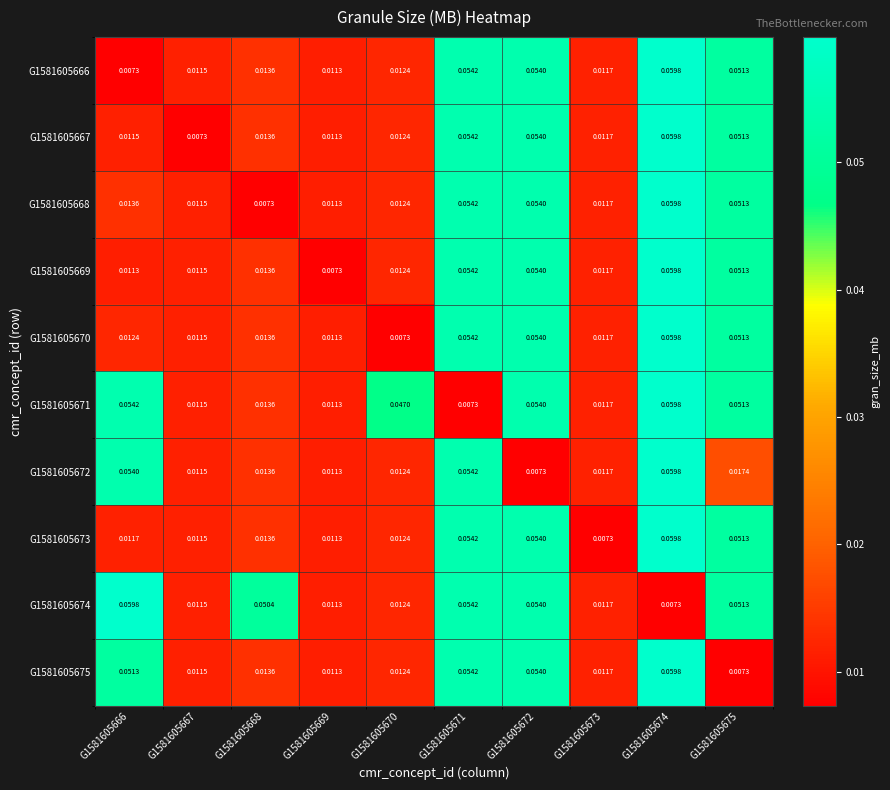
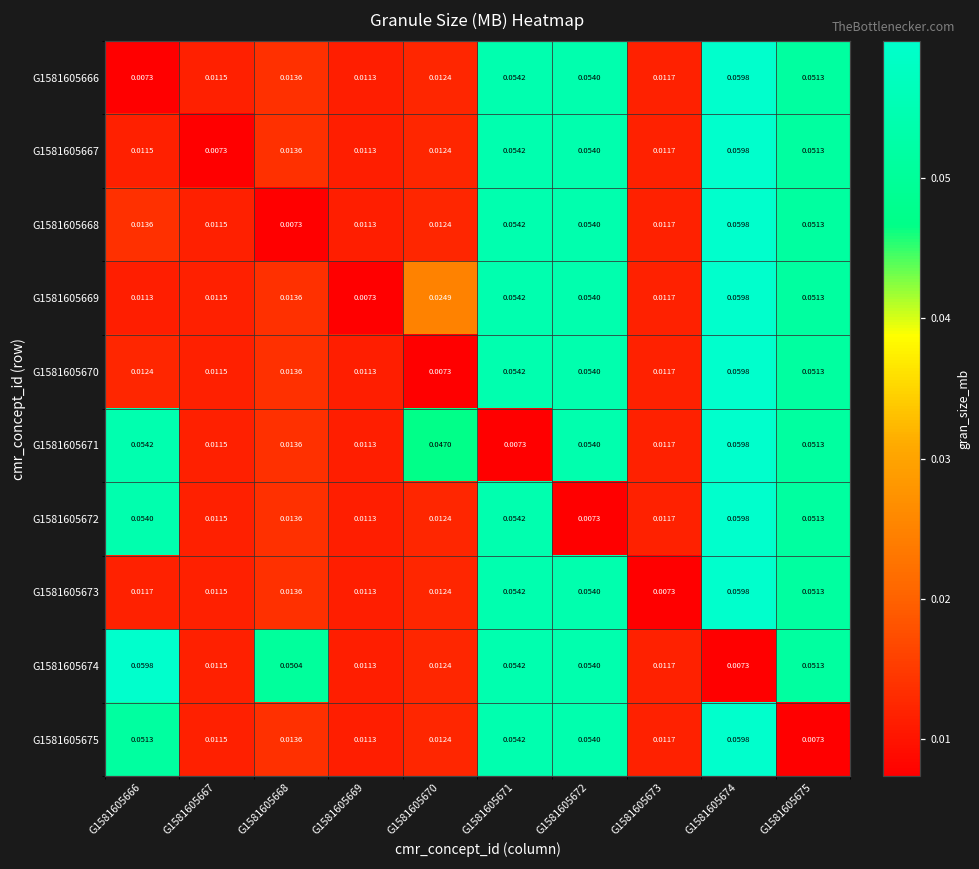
G1581605669, G1581605670: 0.0124 -> 0.0249
G1581605672, G1581605675: 0.0174 -> 0.0513
